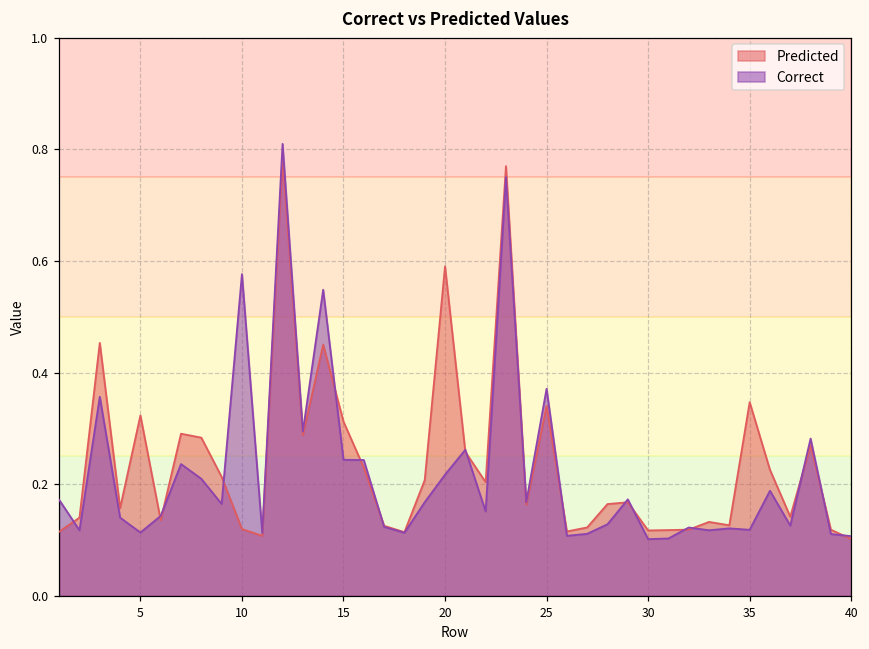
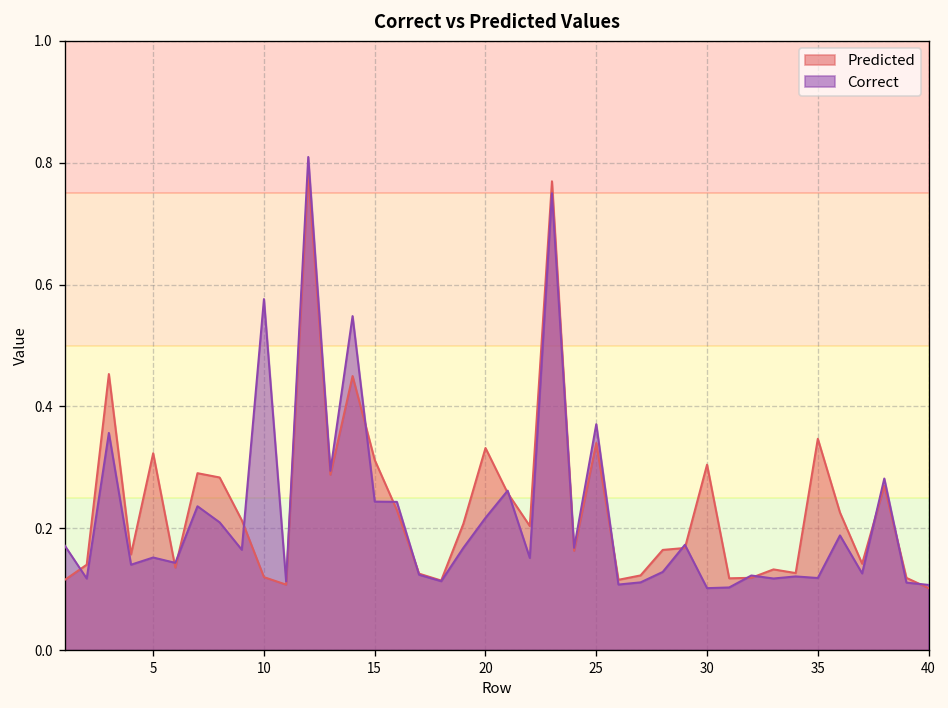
Correct, 5: 0.11 -> 0.15
Predicted, 20: 0.59 -> 0.33
Predicted, 30: 0.12 -> 0.30
